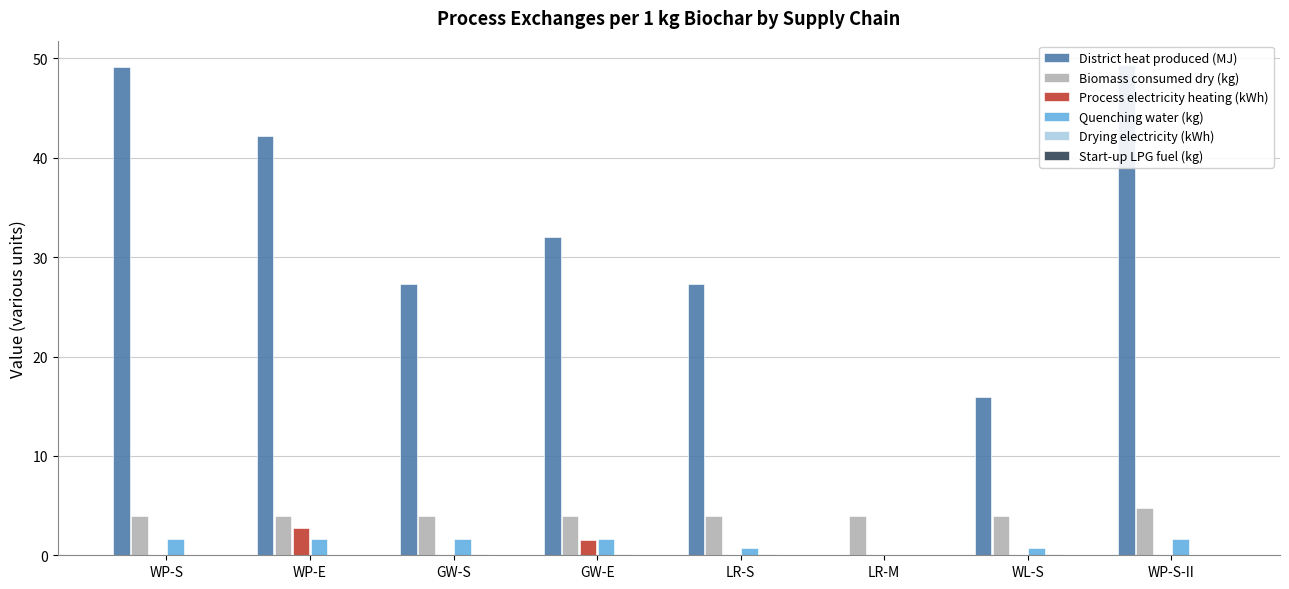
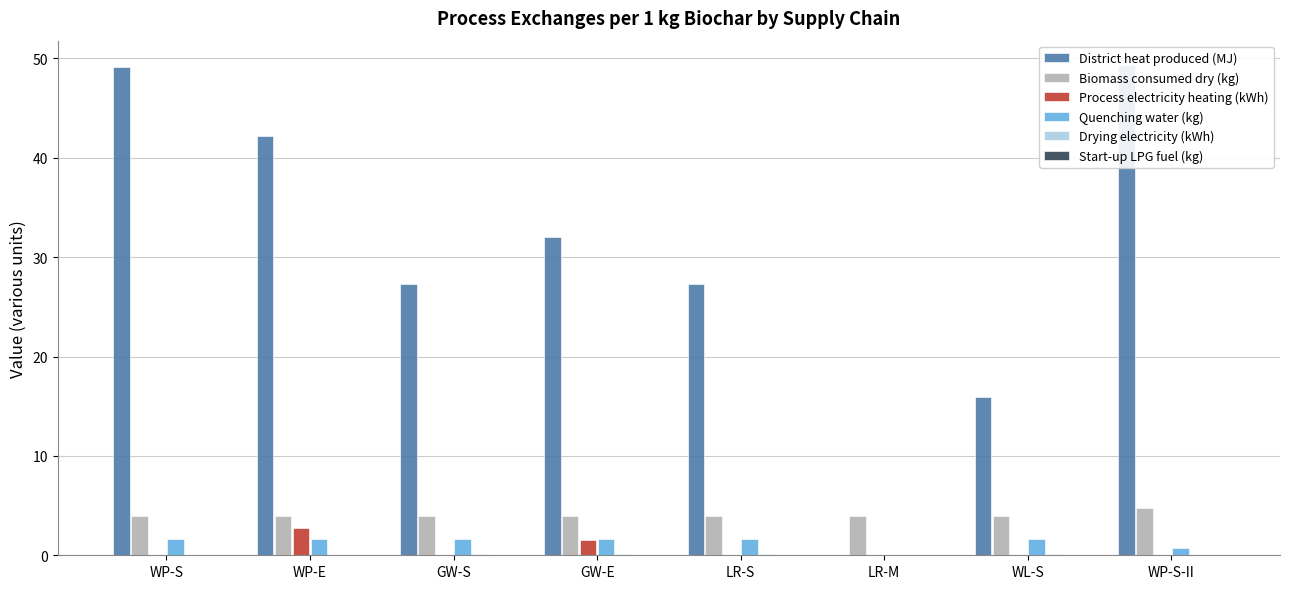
Quenching water (kg), LR-S: 1 -> 2
Quenching water (kg), WL-S: 1 -> 2
Quenching water (kg), WP-S-II: 2 -> 1
